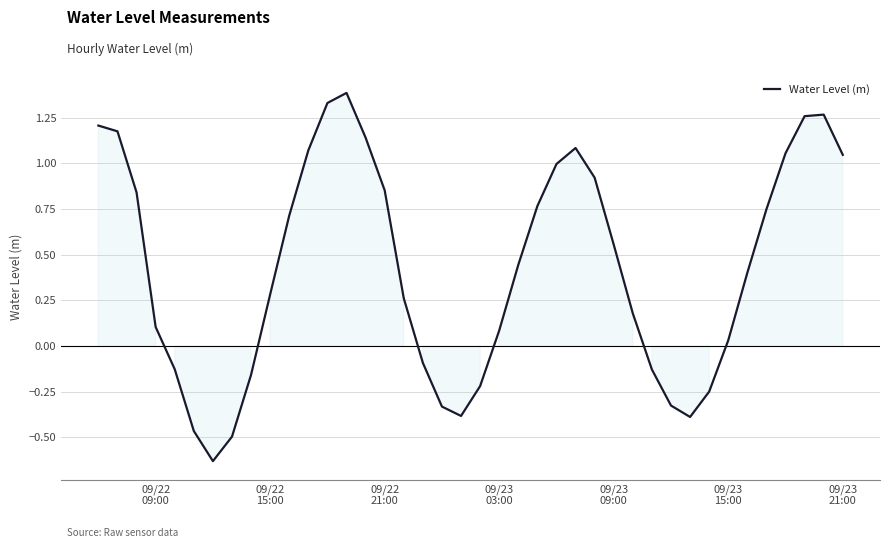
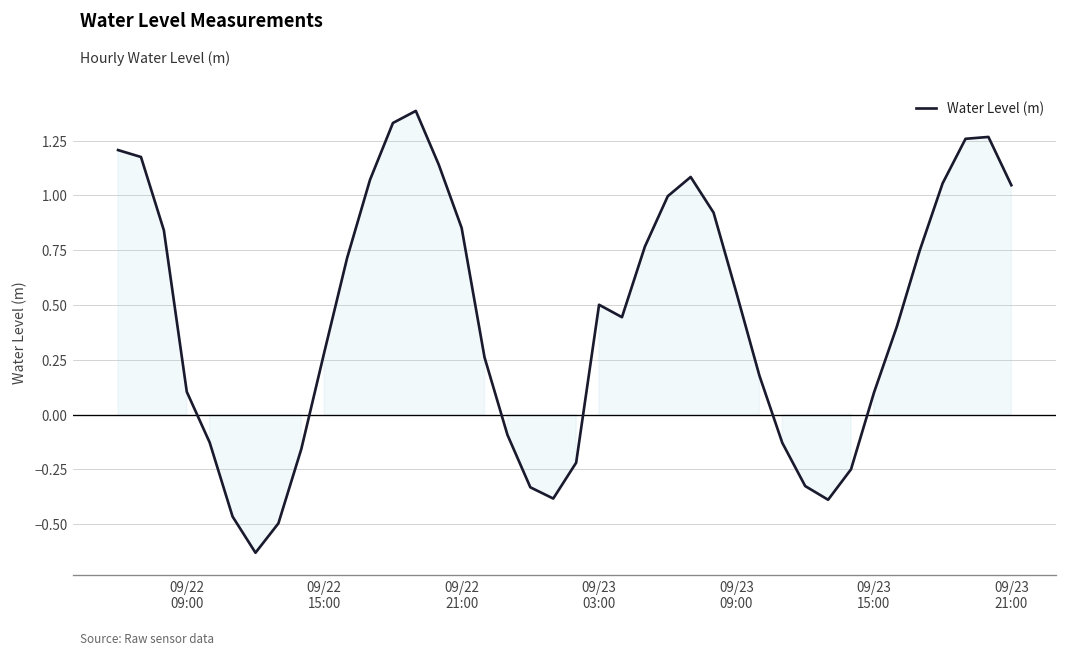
09/23 03:00: 0.08 -> 0.50
09/23 15:00: 0.03 -> 0.10
